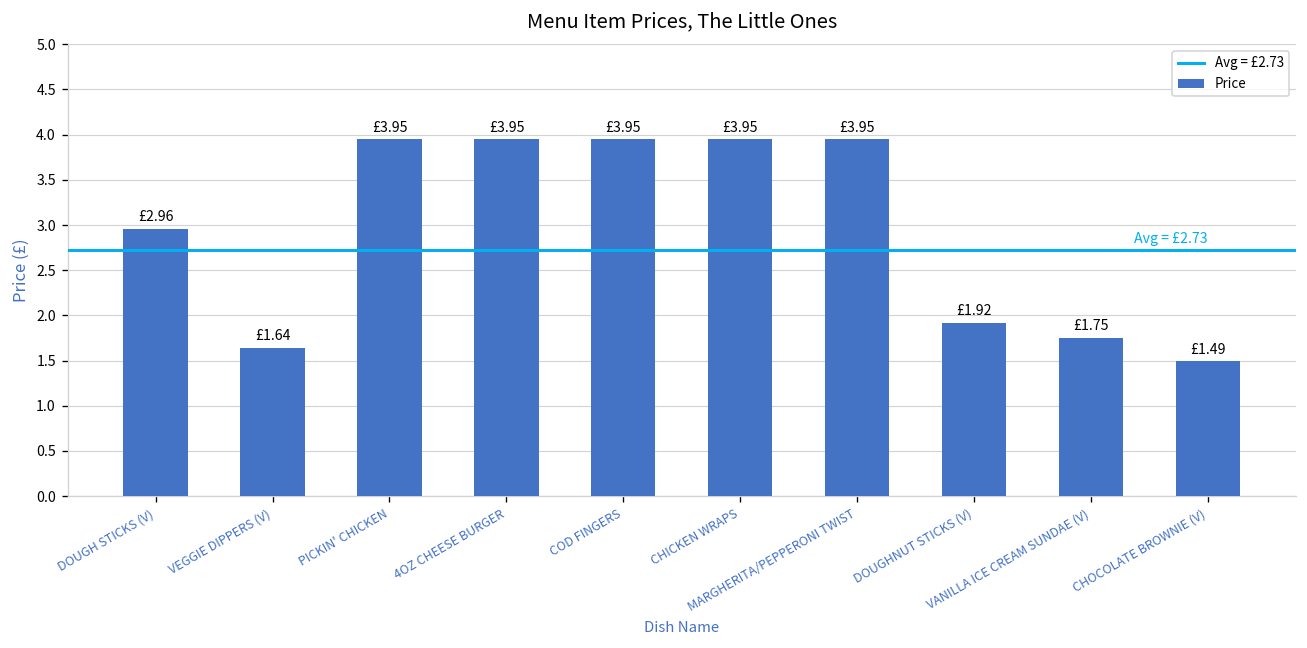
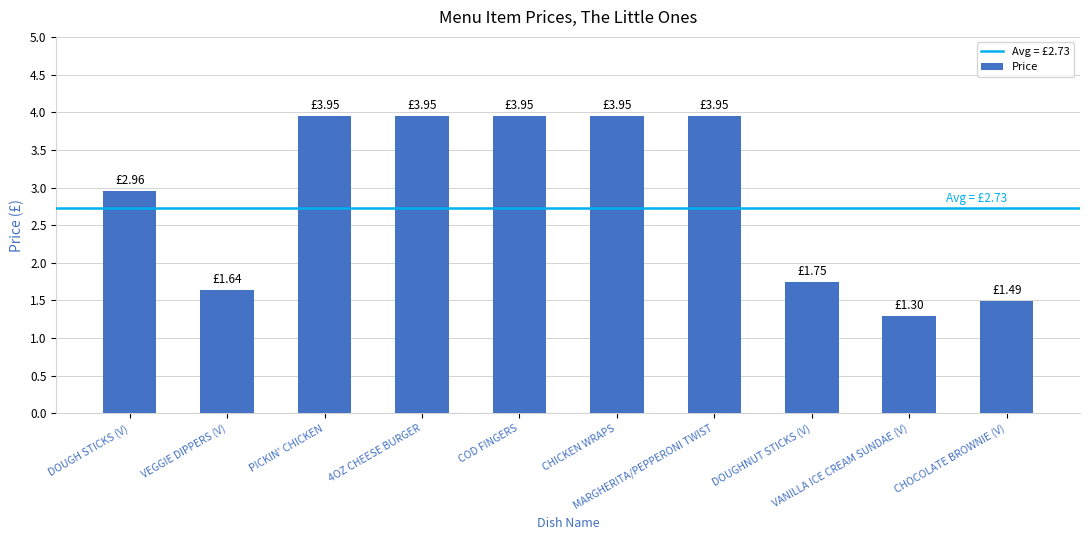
DOUGHNUT STICKS (V): £1.92 -> £1.75
VANILLA ICE CREAM SUNDAE (V): £1.75 -> £1.30
